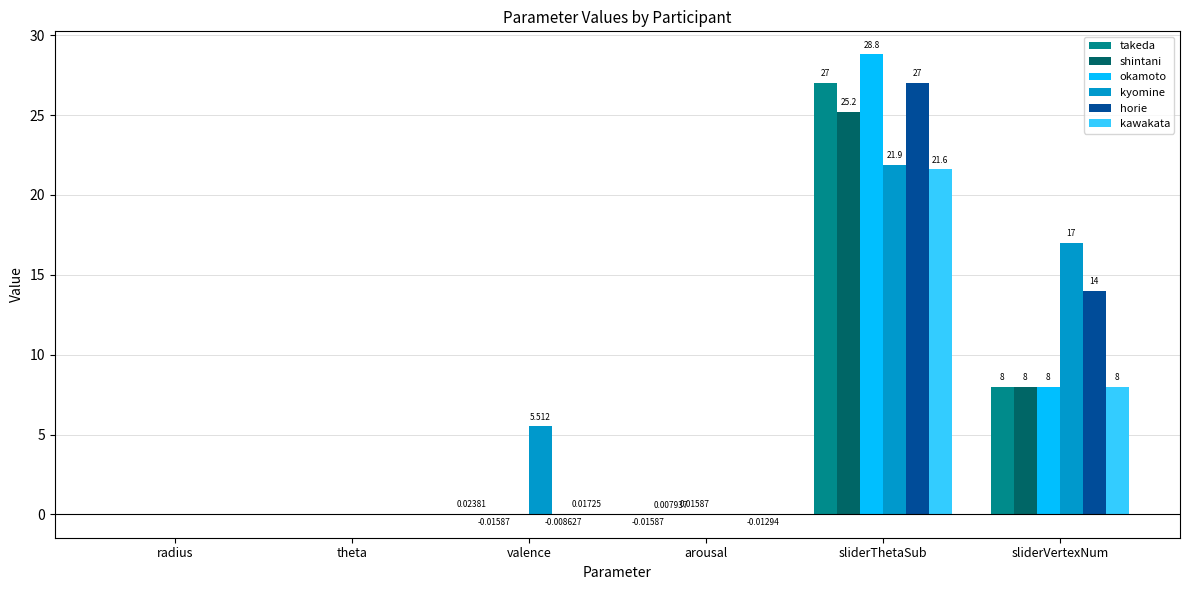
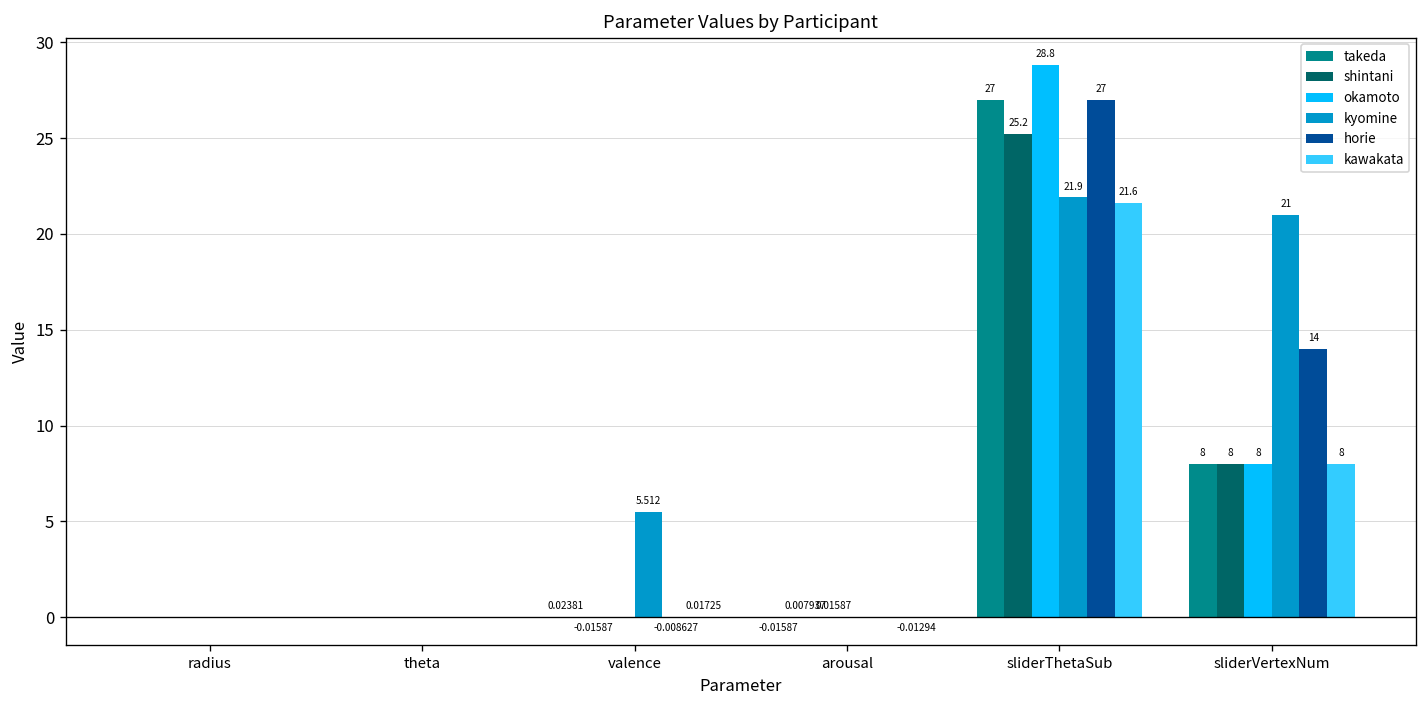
kyomine, sliderVertexNum: 17 -> 21
